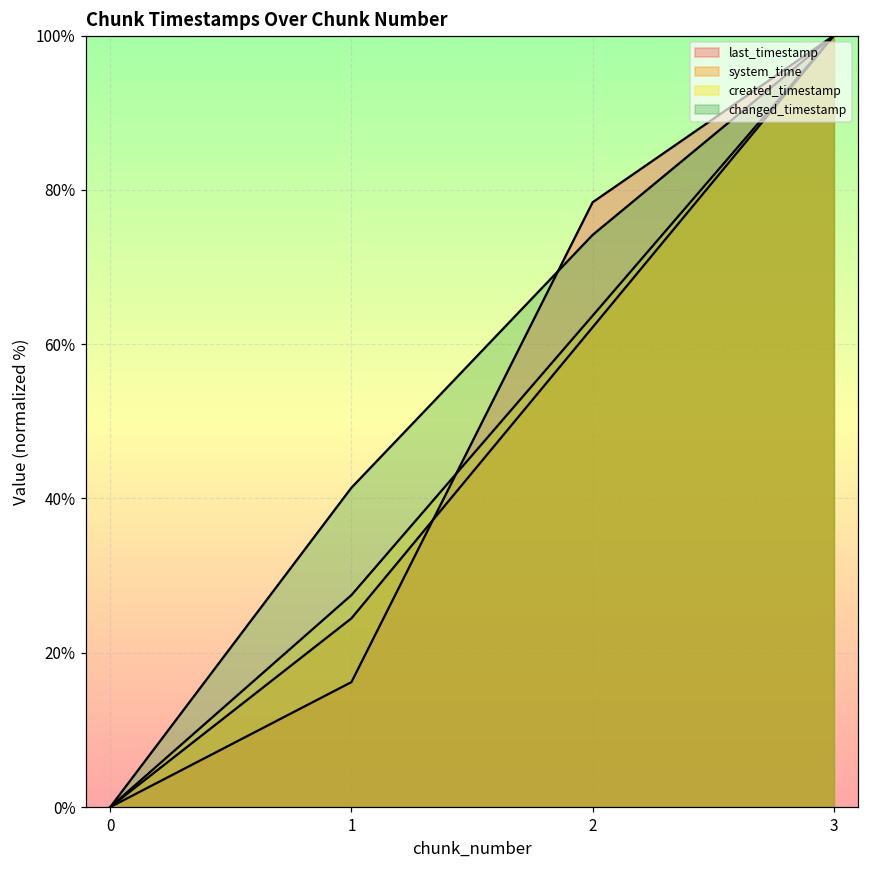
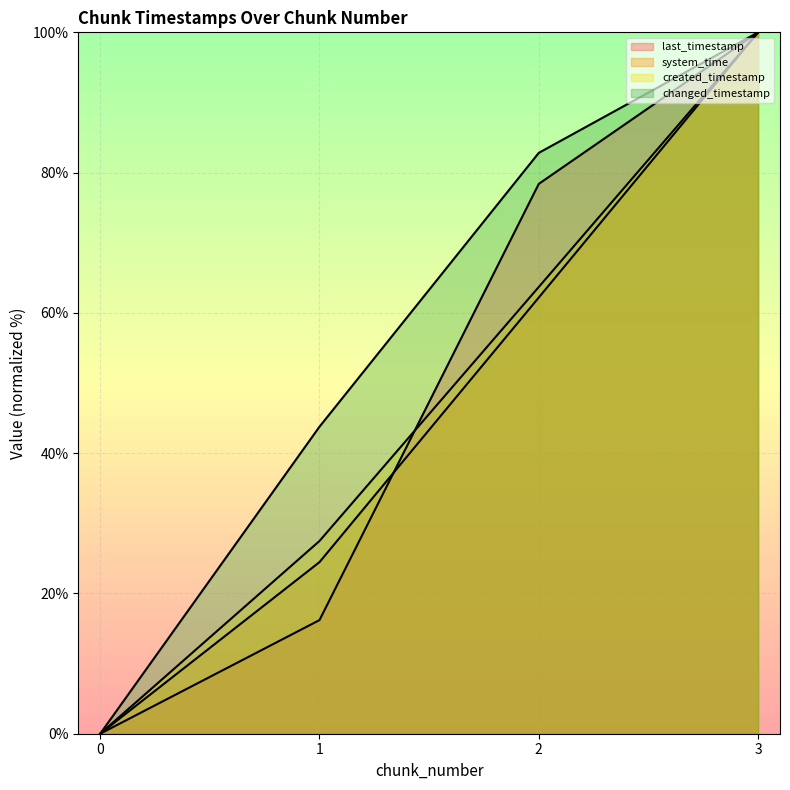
changed_timestamp, 1: 41% -> 44%
changed_timestamp, 2: 74% -> 83%
